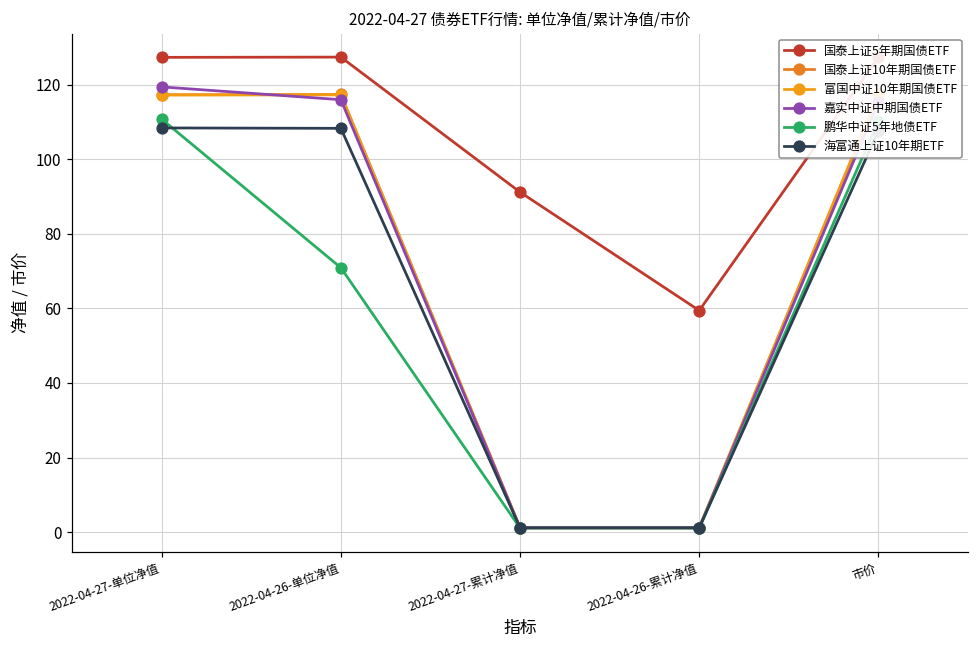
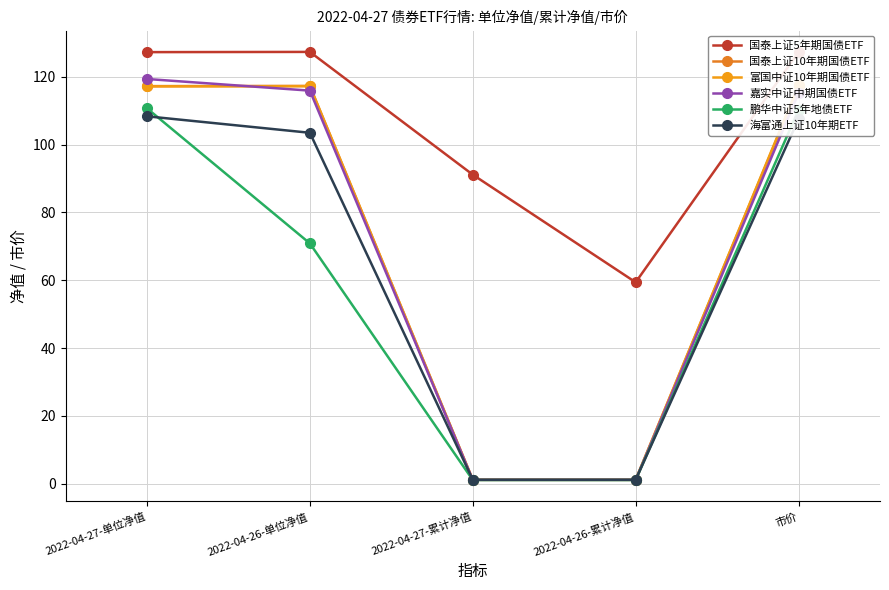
海富通上证10年期ETF, 2022-04-26-单位净值: 108 -> 103
